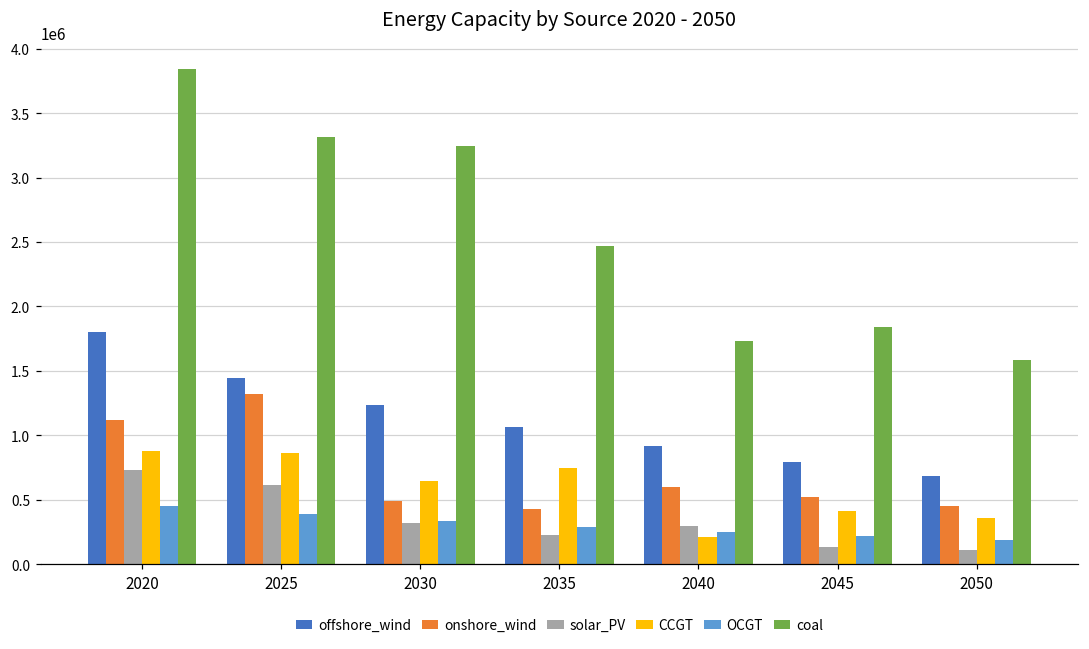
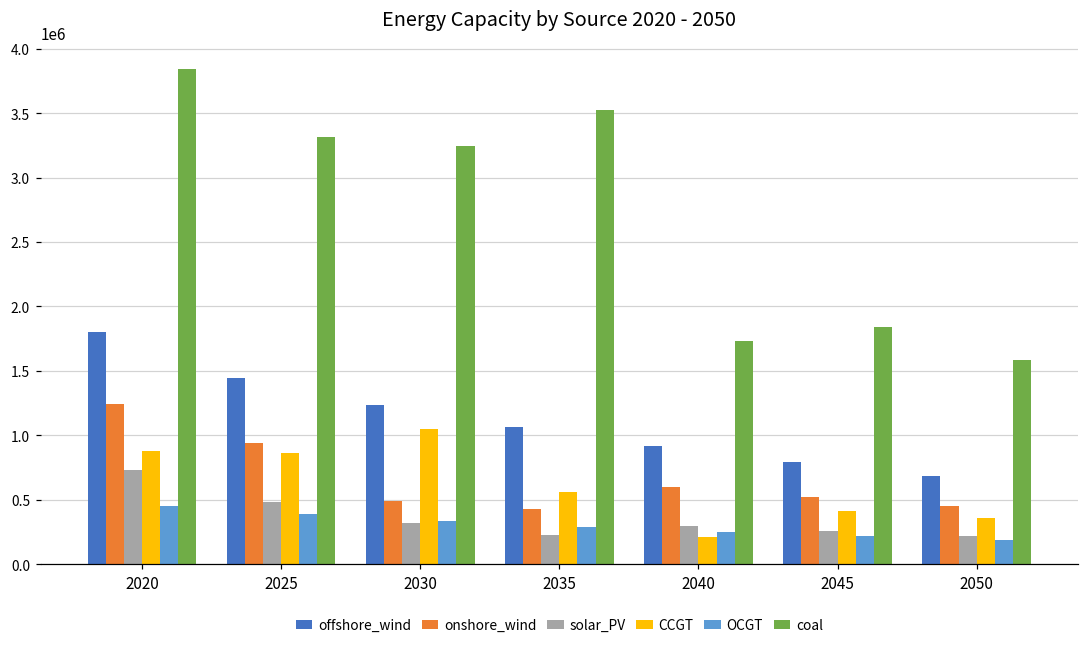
onshore_wind, 2020: 1120000 -> 1240000
onshore_wind, 2025: 1320000 -> 940000
solar_PV, 2025: 610000 -> 480000
CCGT, 2030: 650000 -> 1050000
CCGT, 2035: 750000 -> 560000
coal, 2035: 2470000 -> 3530000
solar_PV, 2045: 130000 -> 260000
solar_PV, 2050: 110000 -> 220000
